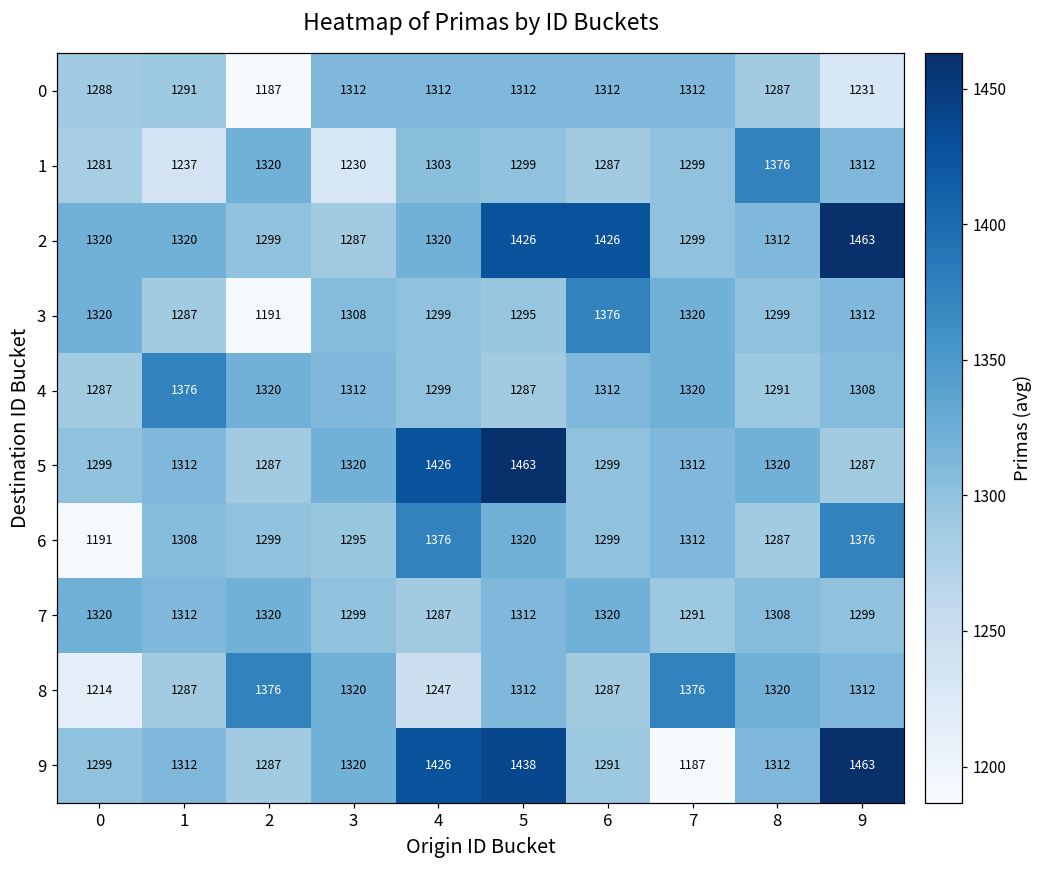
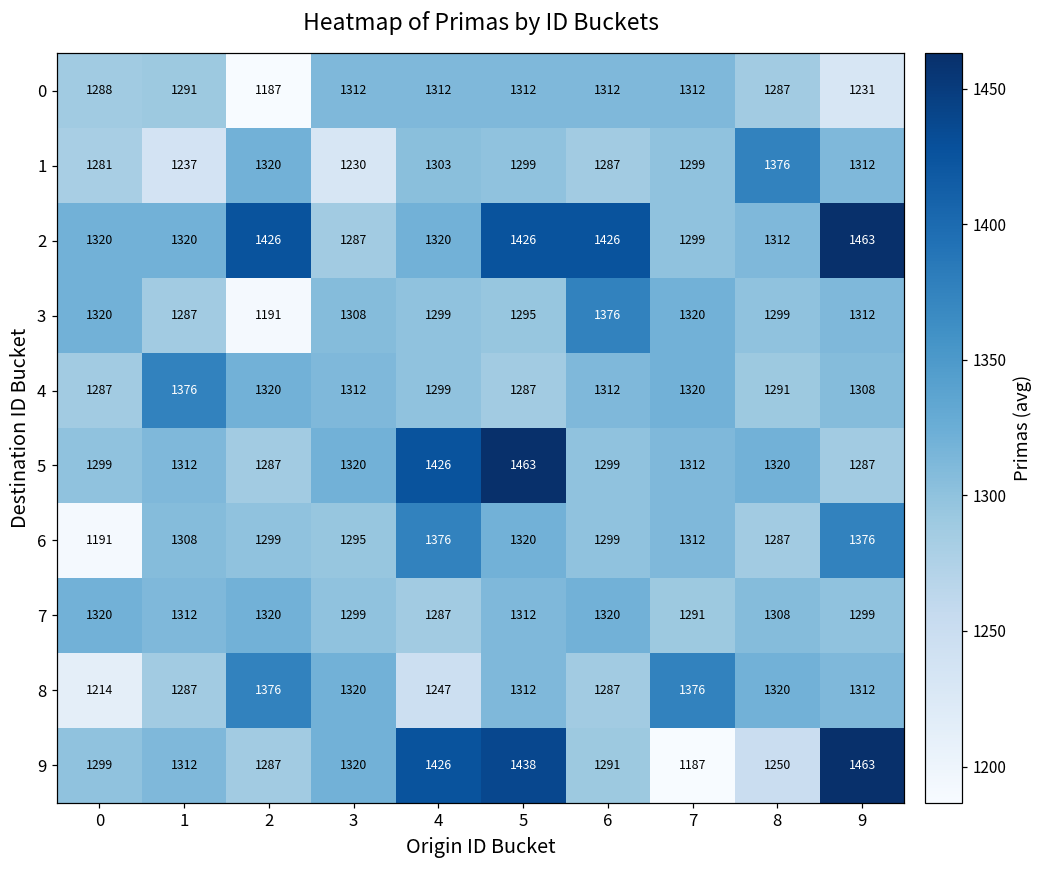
2, 2: 1299 -> 1426
9, 8: 1312 -> 1250
